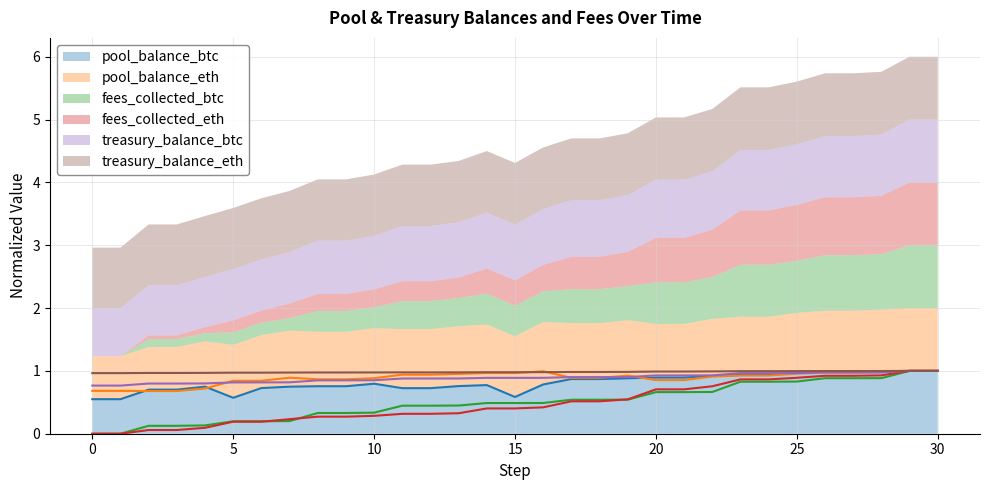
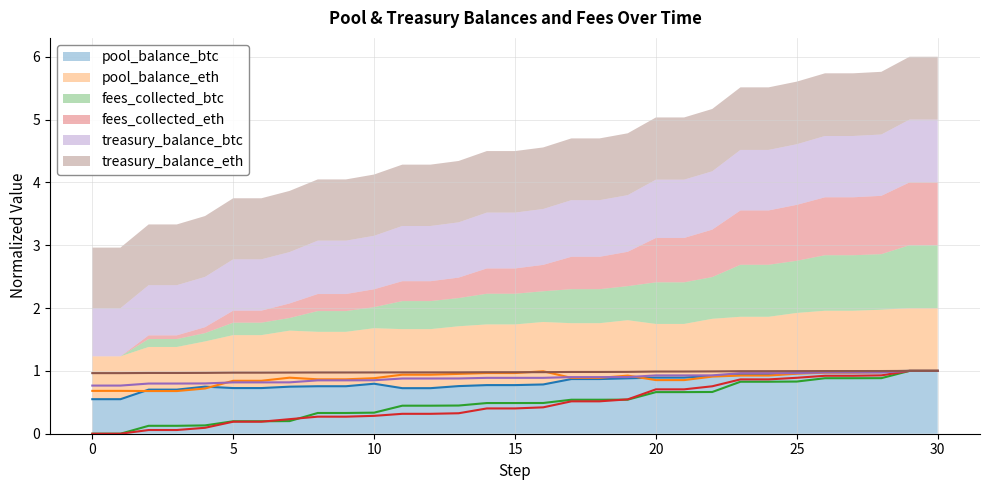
pool_balance_btc, 5: 0.6 -> 0.7
pool_balance_btc, 15: 0.6 -> 0.8
